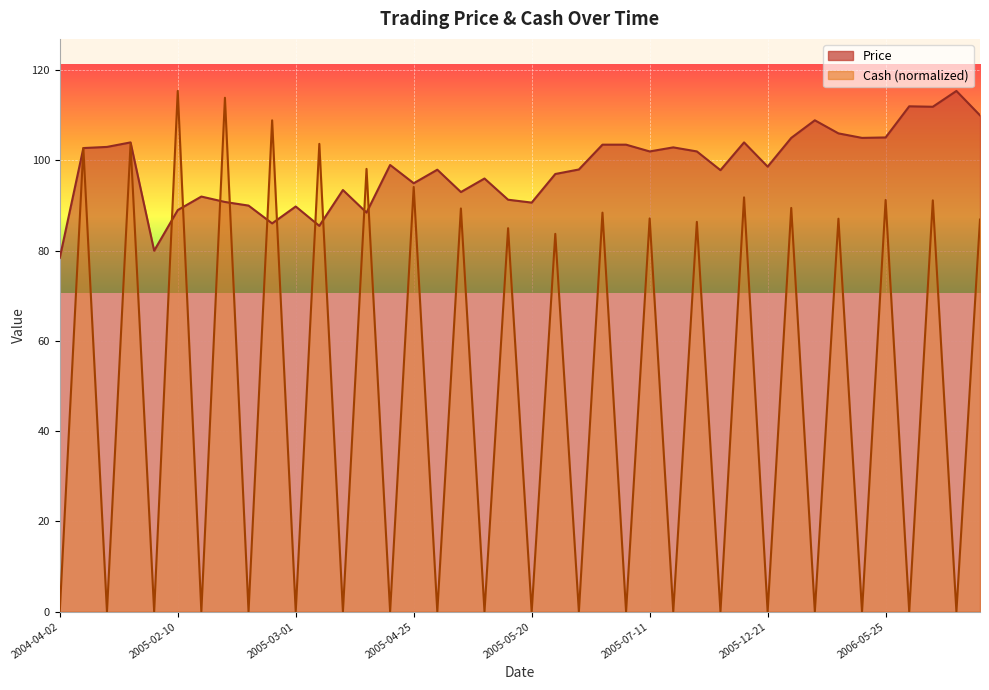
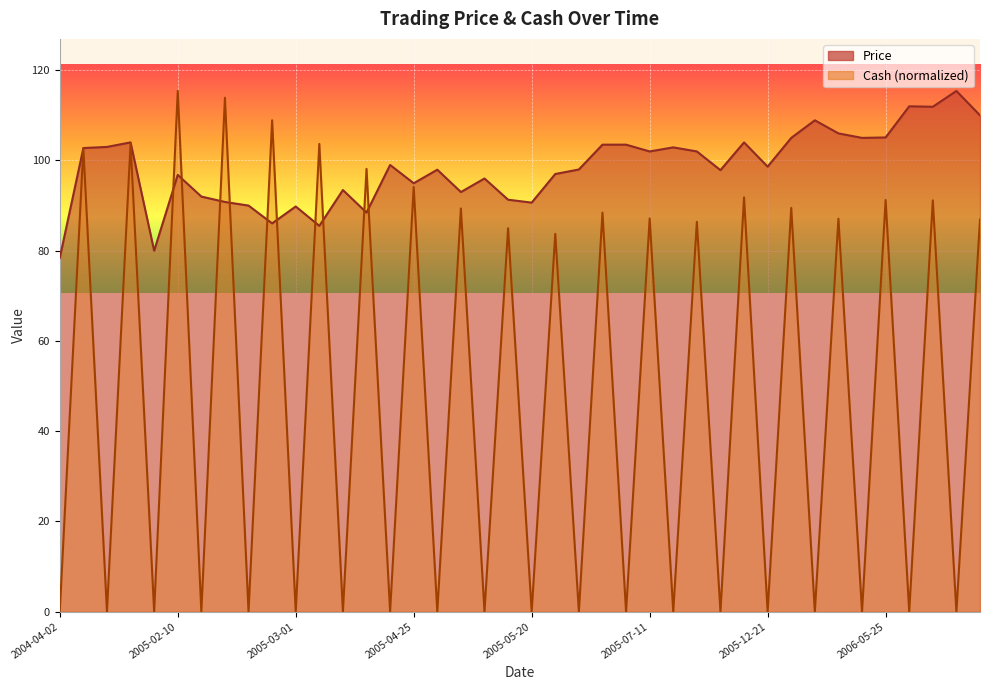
Price, 2005-02-10: 89 -> 97
